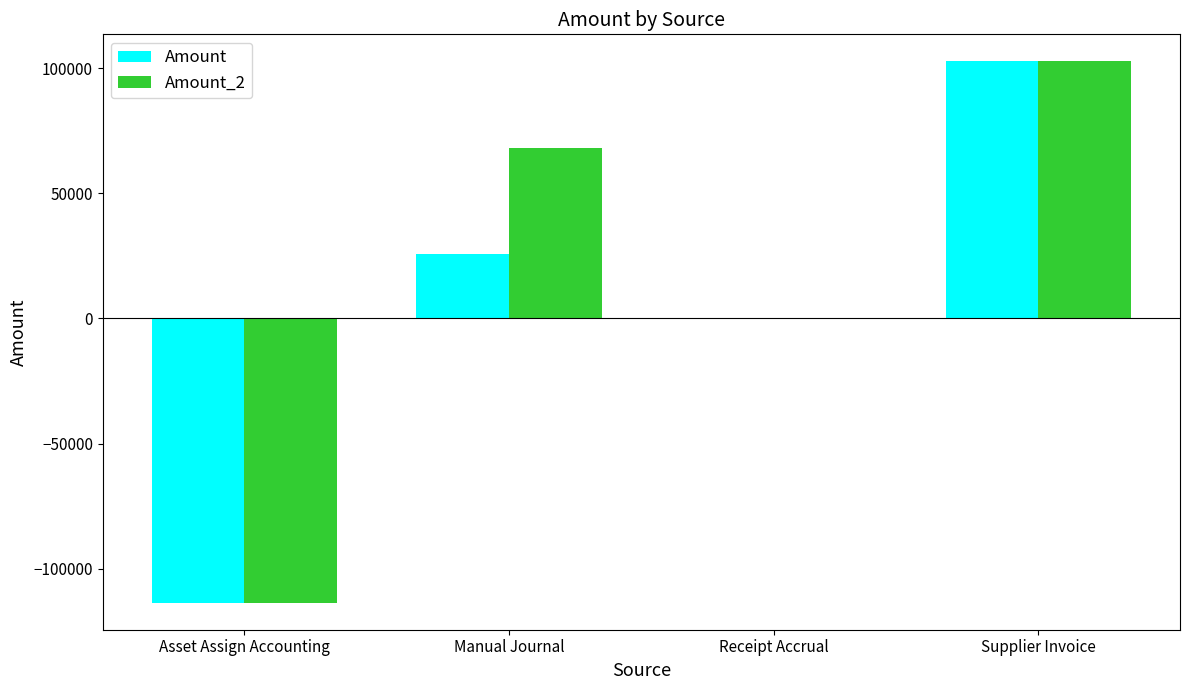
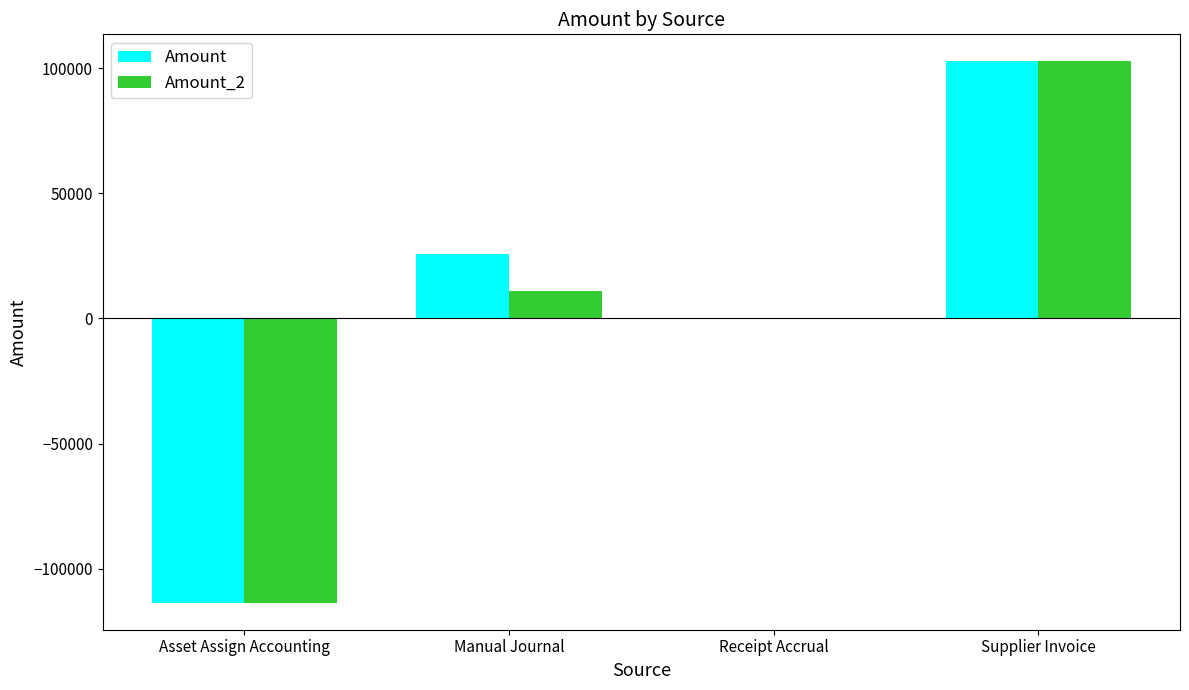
Amount_2, Manual Journal: 68000 -> 11000
